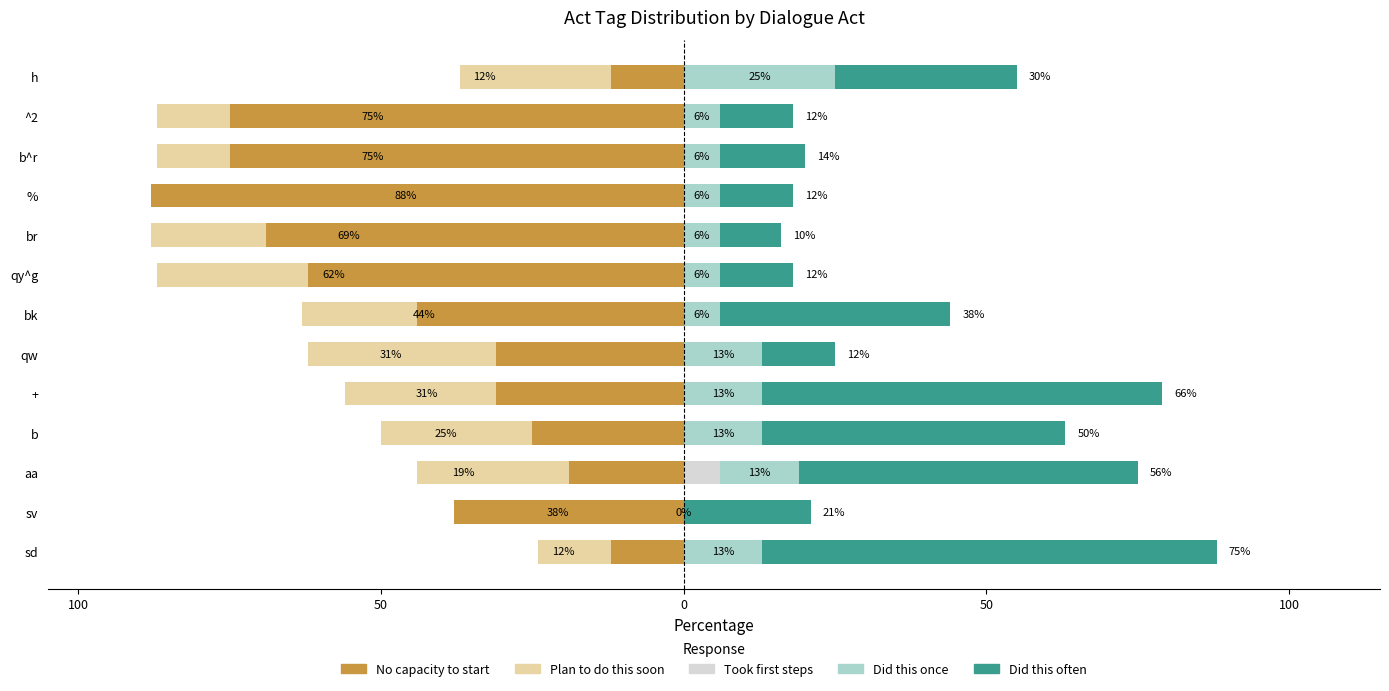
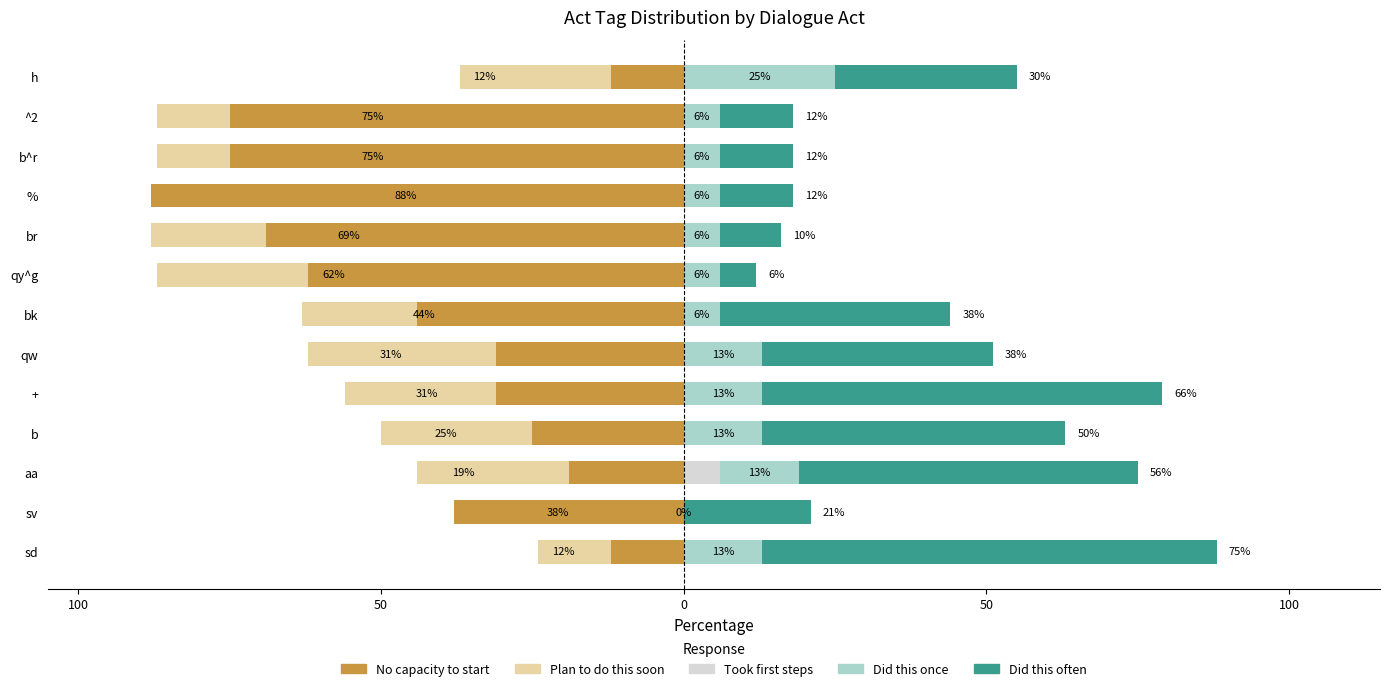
Did this often, b^r: 14% -> 12%
Did this often, qy^g: 12% -> 6%
Did this often, qw: 12% -> 38%
